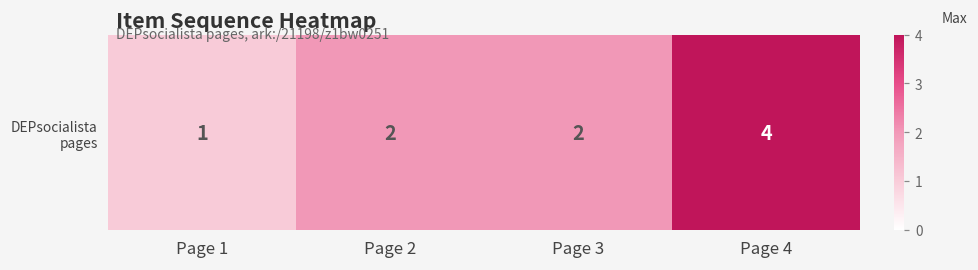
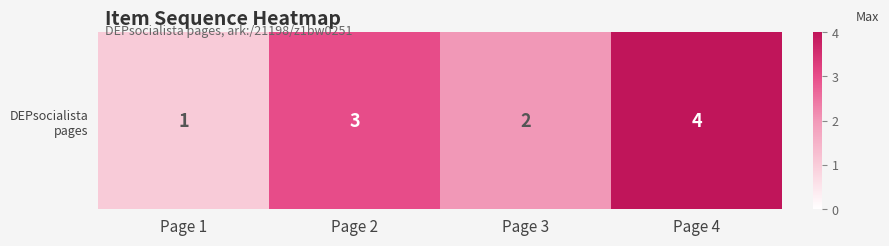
DEPsocialista pages, Page 2: 2 -> 3
